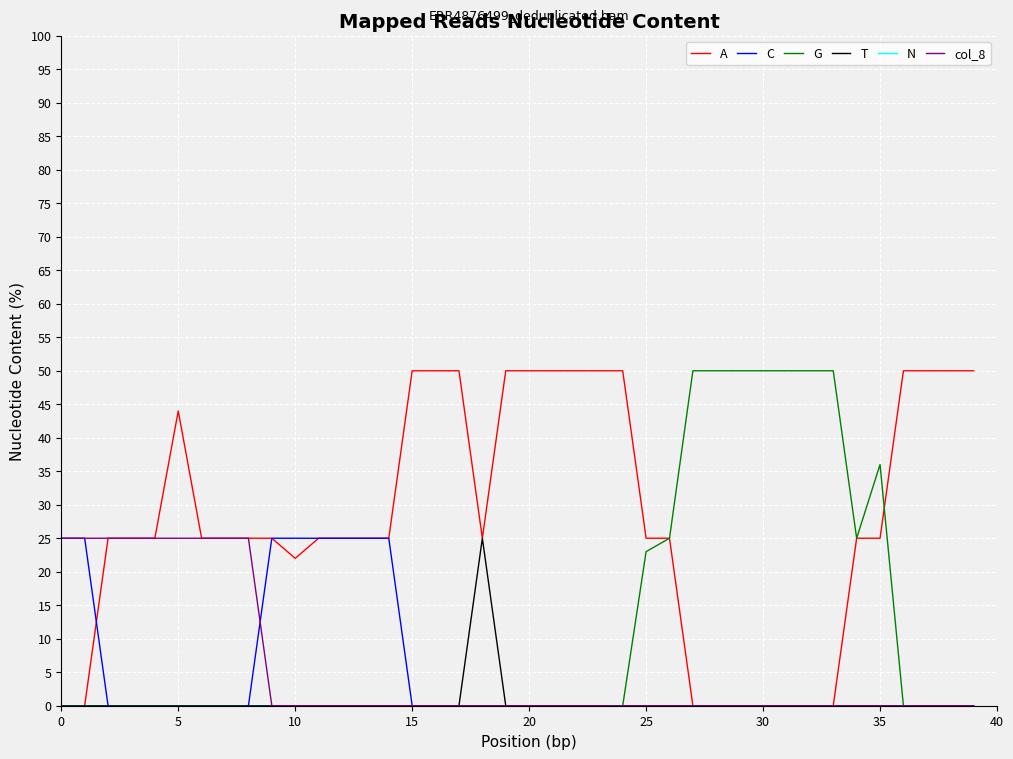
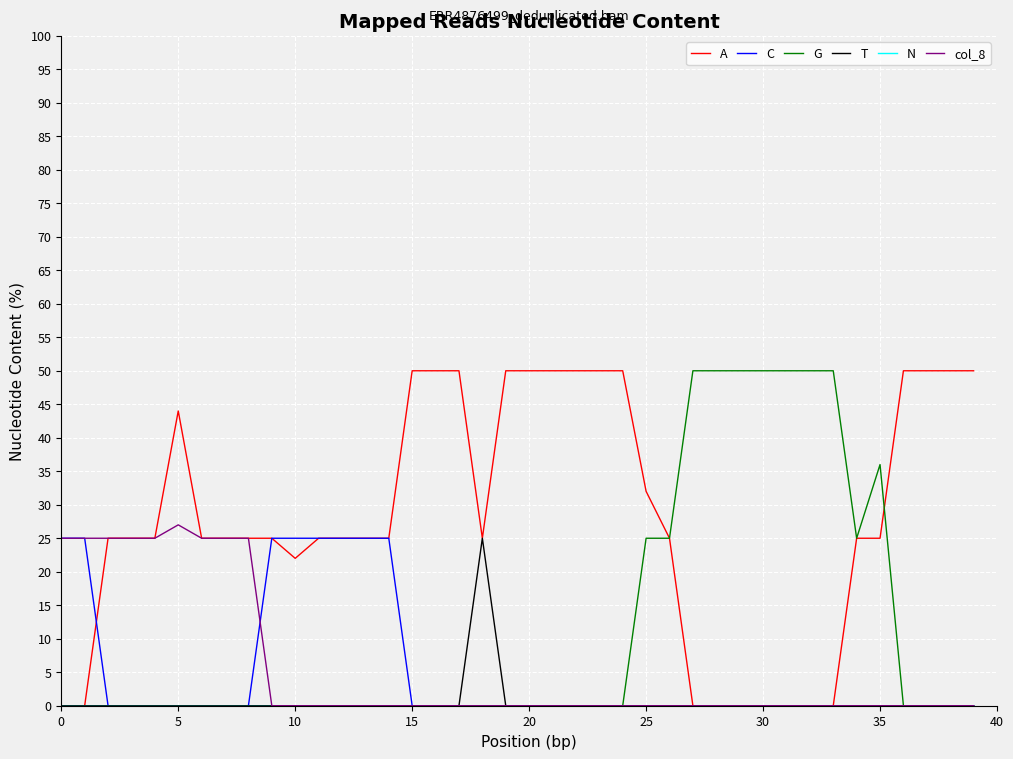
col_8, 5: 25 -> 27
A, 25: 25 -> 32
G, 25: 23 -> 25
